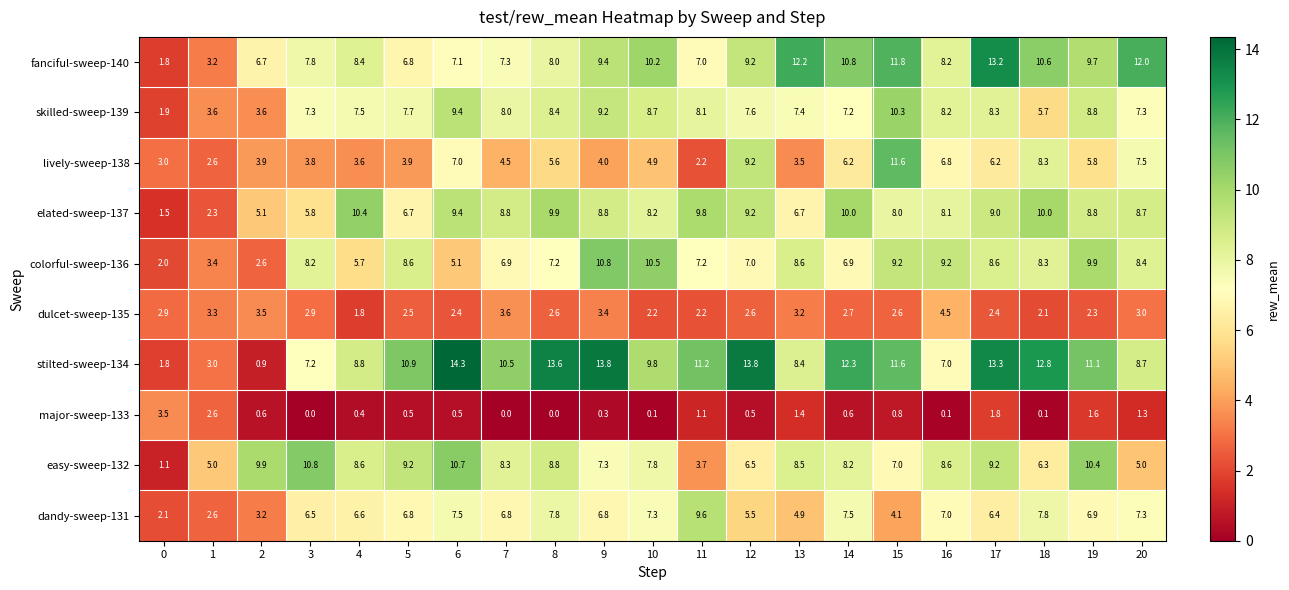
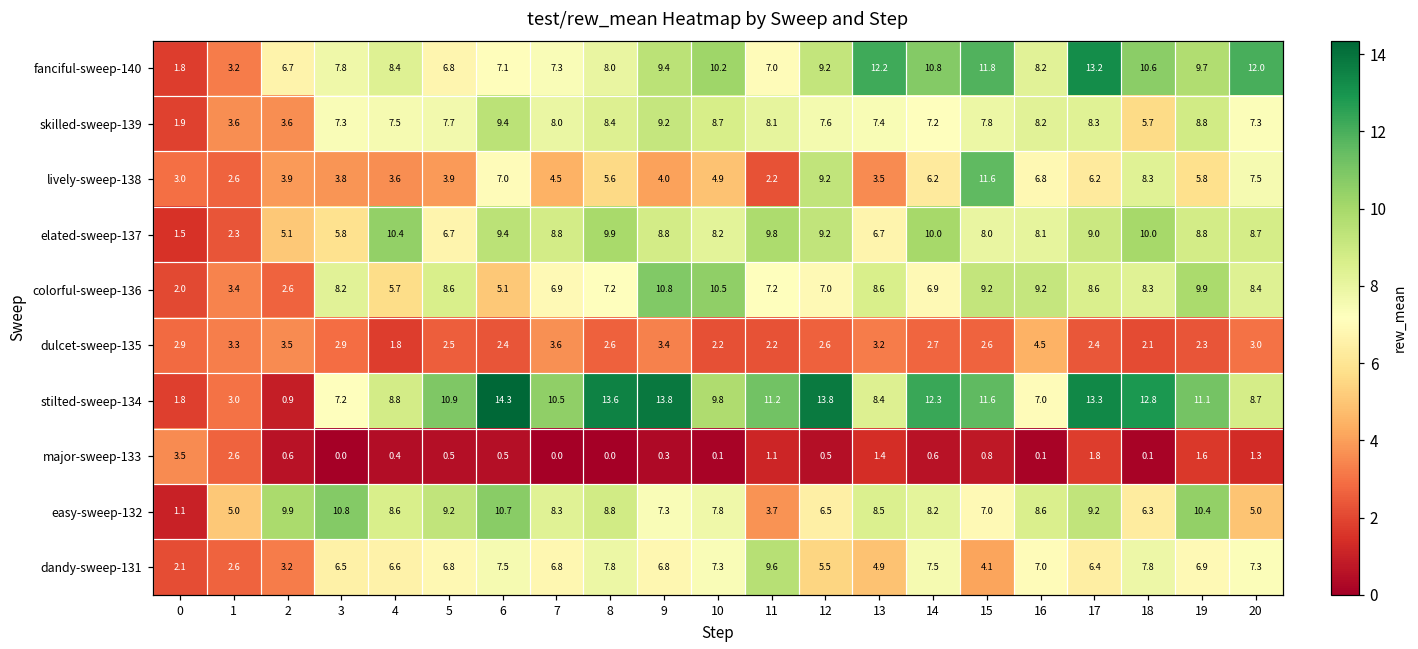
skilled-sweep-139, 15: 10.3 -> 7.8
